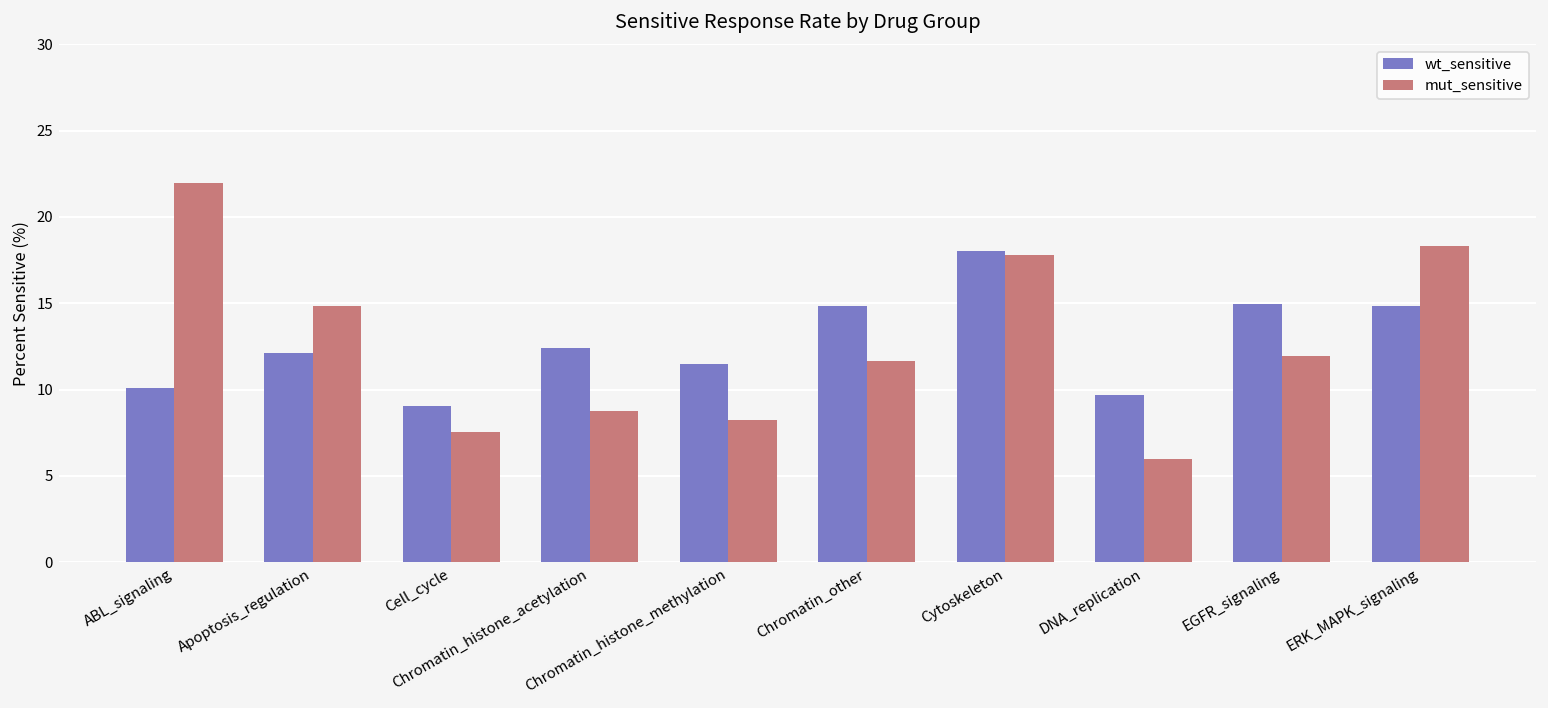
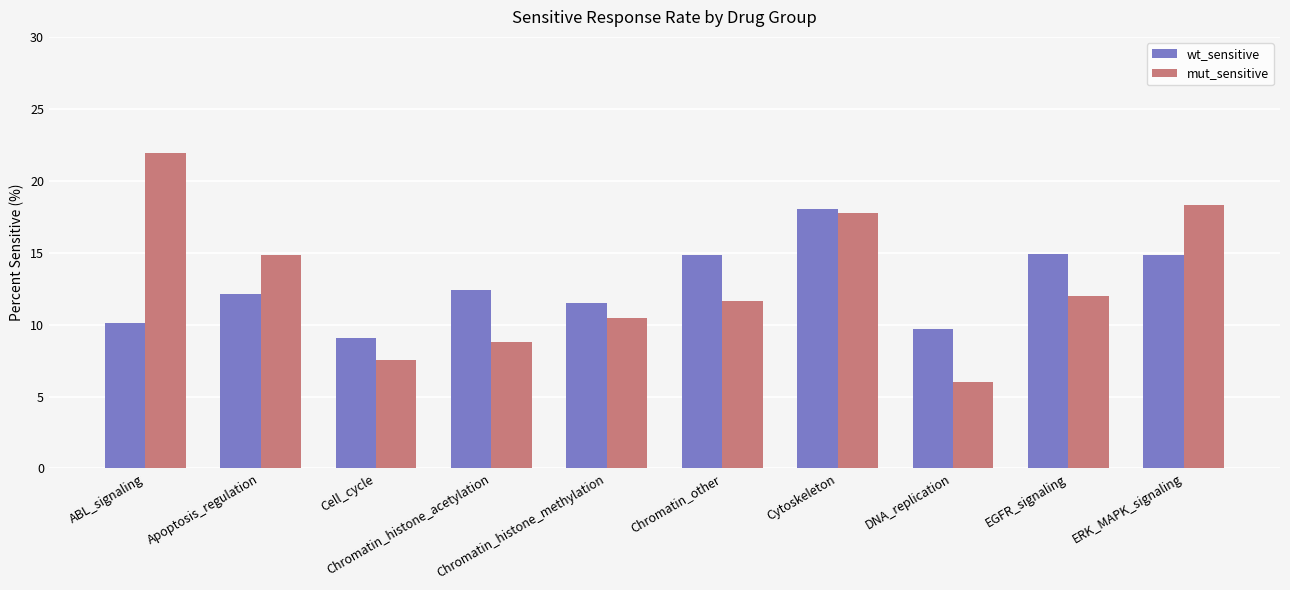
mut_sensitive, Chromatin_histone_methylation: 8.2 -> 10.5
